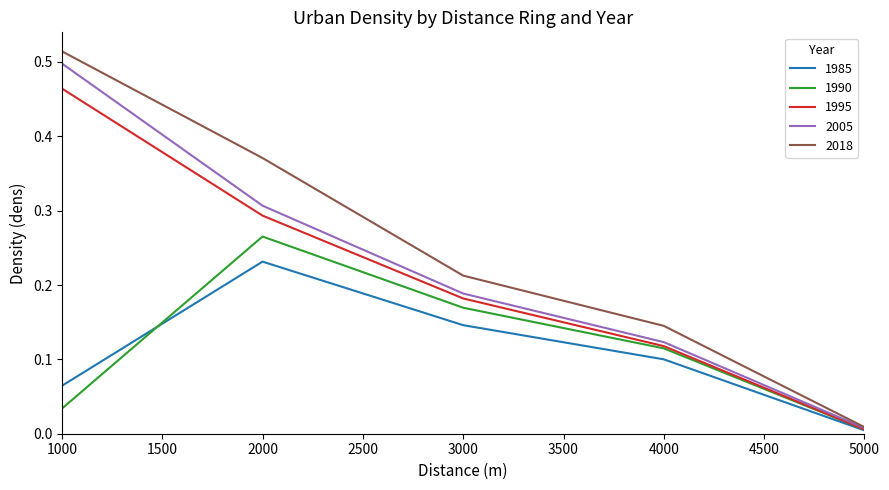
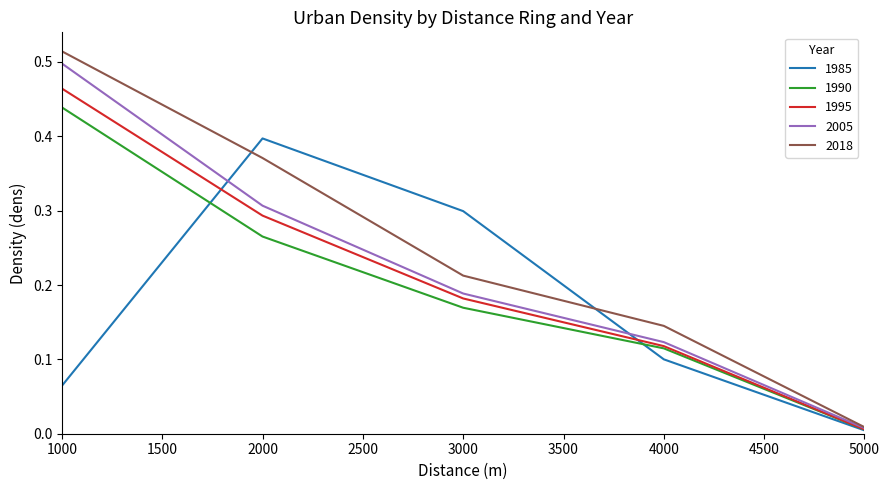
1990, 1000: 0.03 -> 0.44
1985, 2000: 0.23 -> 0.40
1985, 3000: 0.15 -> 0.30
